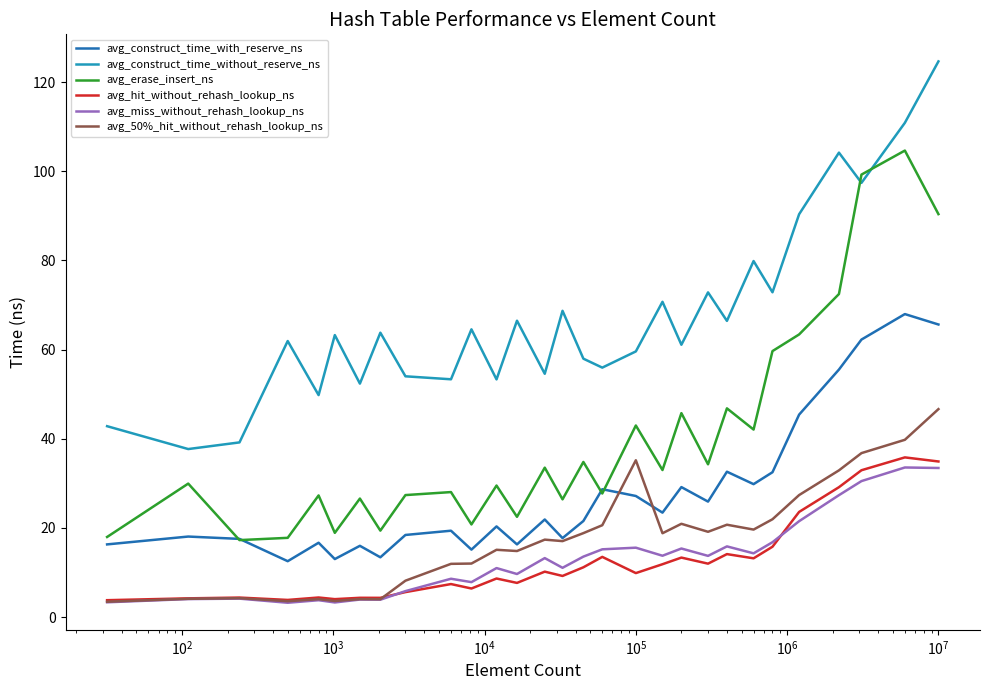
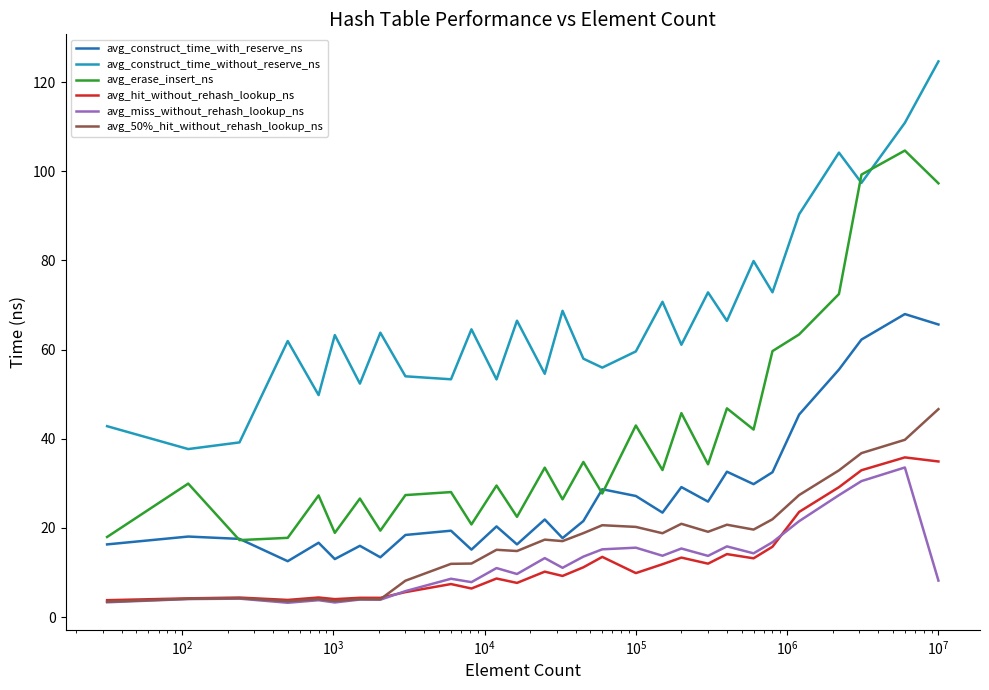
avg_50%_hit_without_rehash_lookup_ns, 10^5: 35 -> 20
avg_erase_insert_ns, 10^7: 90 -> 97
avg_miss_without_rehash_lookup_ns, 10^7: 33 -> 8
